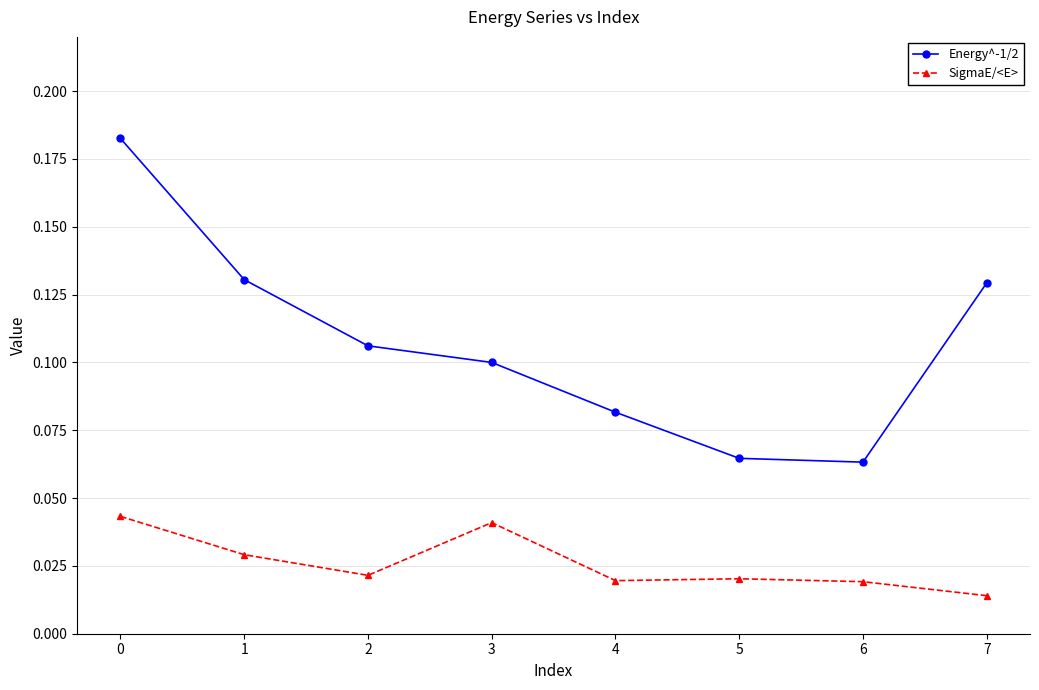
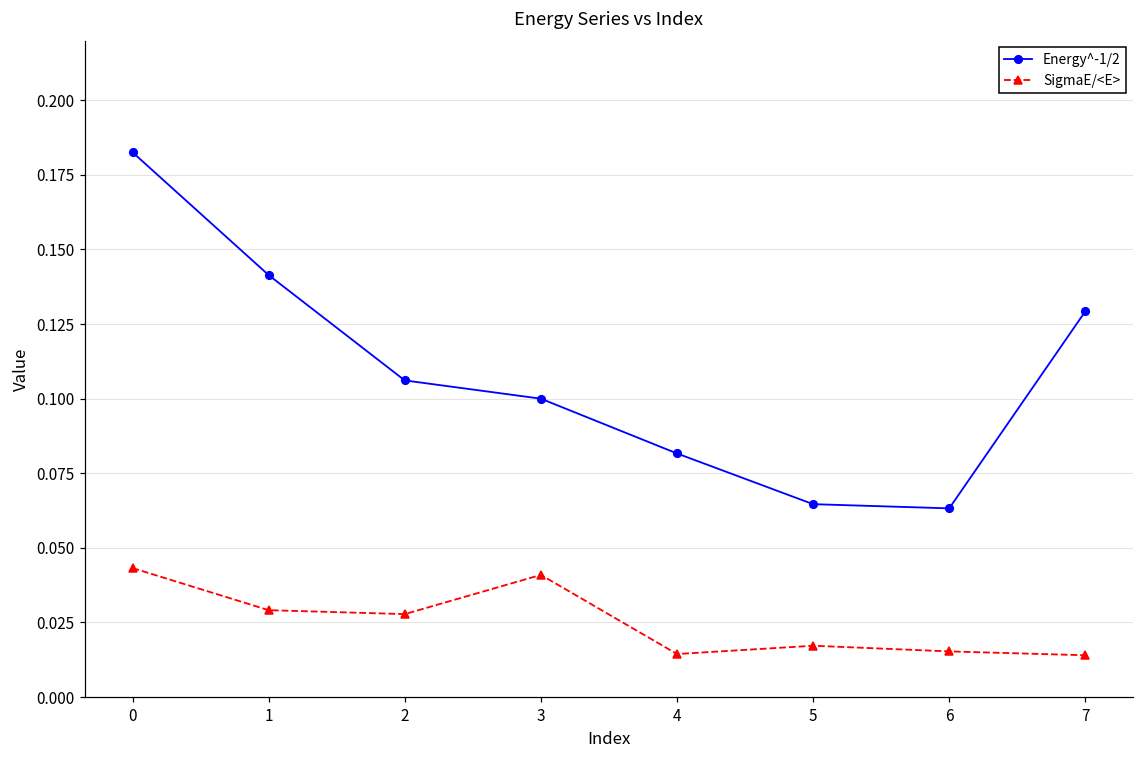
Energy^-1/2, 1: 0.131 -> 0.141
SigmaE/<E>, 2: 0.022 -> 0.028
SigmaE/<E>, 4: 0.020 -> 0.014
SigmaE/<E>, 5: 0.020 -> 0.017
SigmaE/<E>, 6: 0.019 -> 0.015
